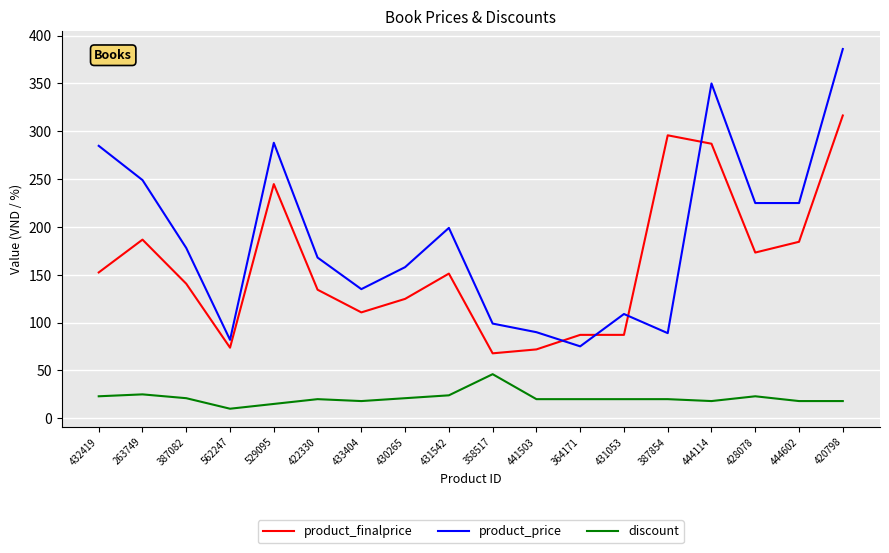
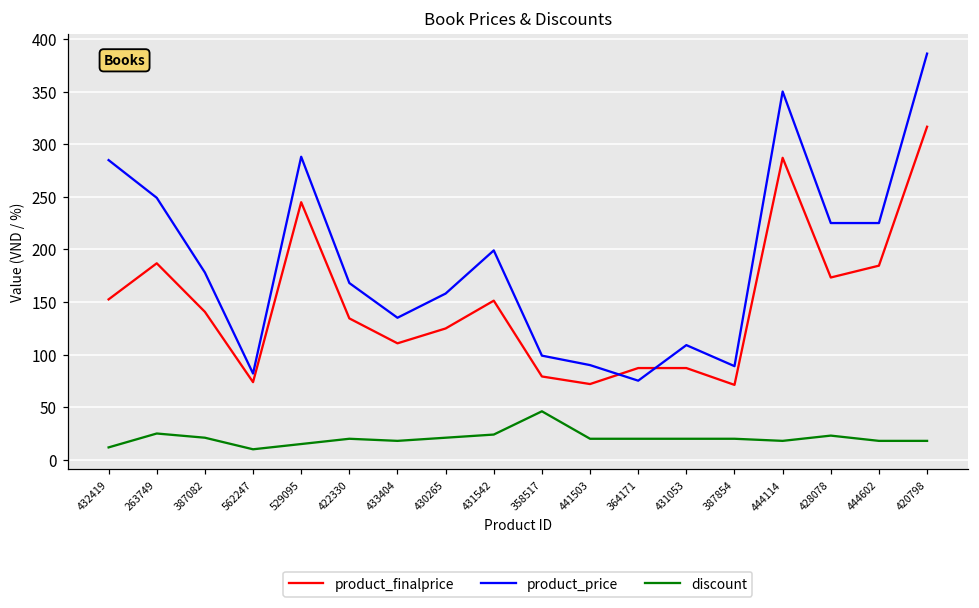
discount, 432419: 20 -> 10
product_finalprice, 358517: 70 -> 80
product_finalprice, 387854: 300 -> 70
